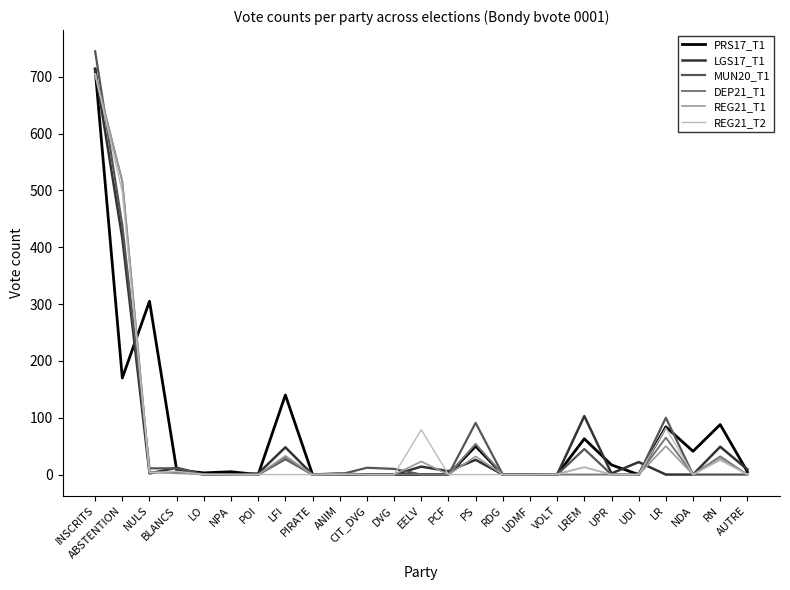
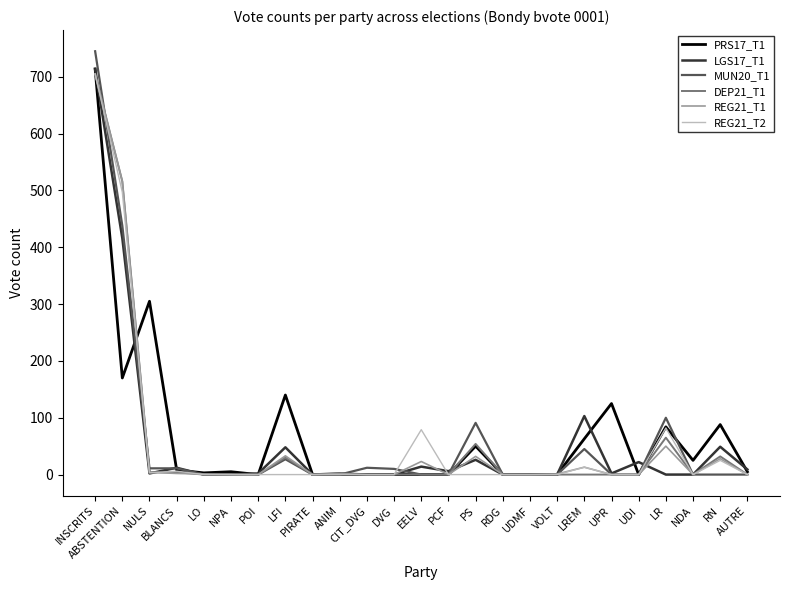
PRS17_T1, UPR: 20 -> 130
PRS17_T1, NDA: 40 -> 30
